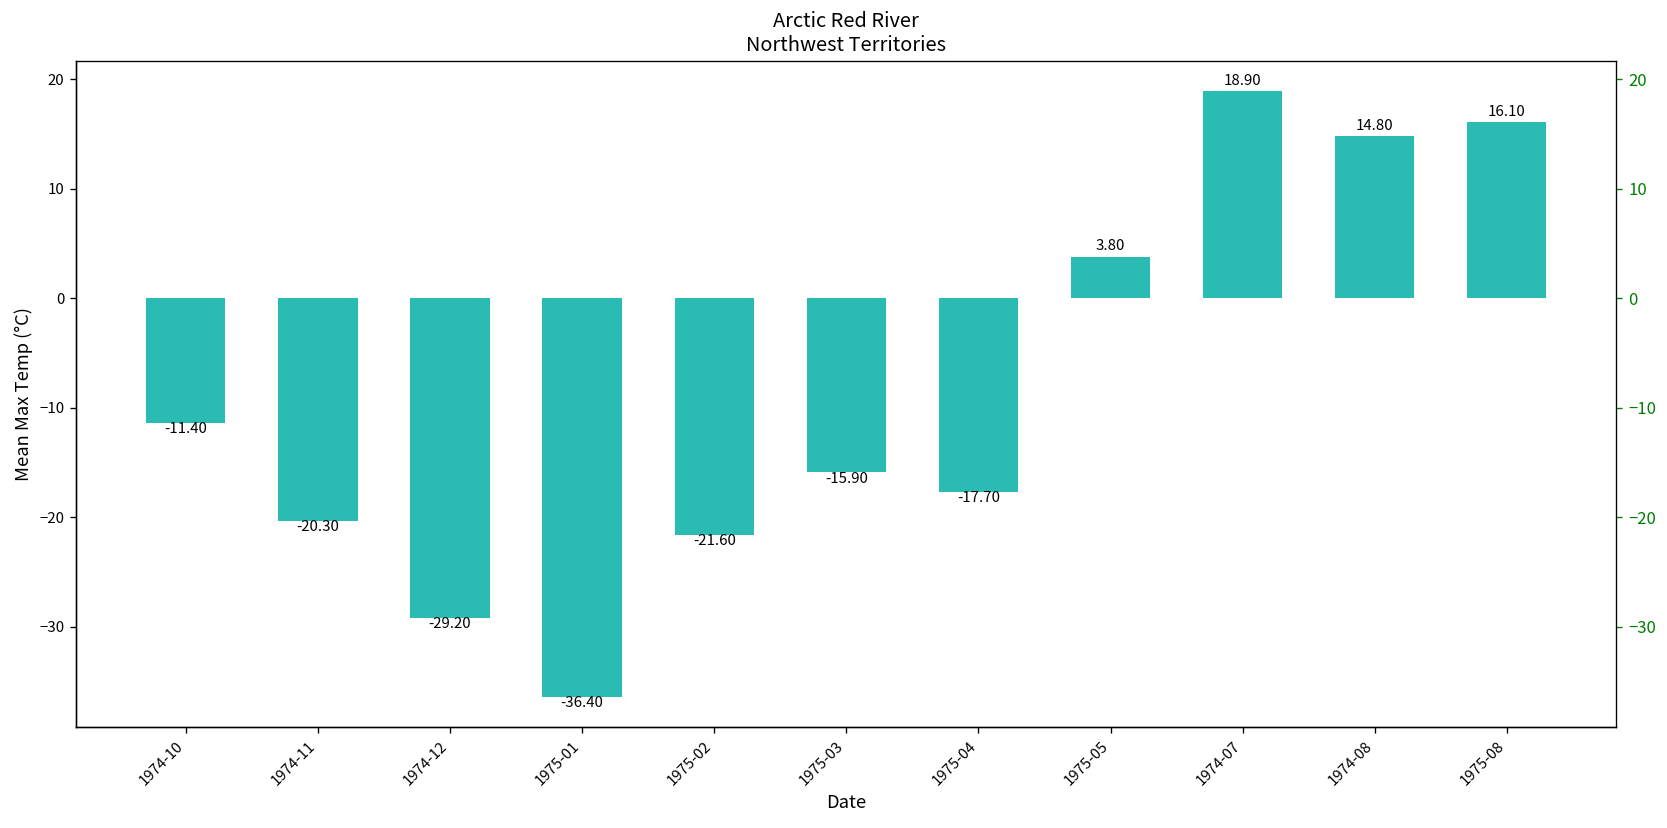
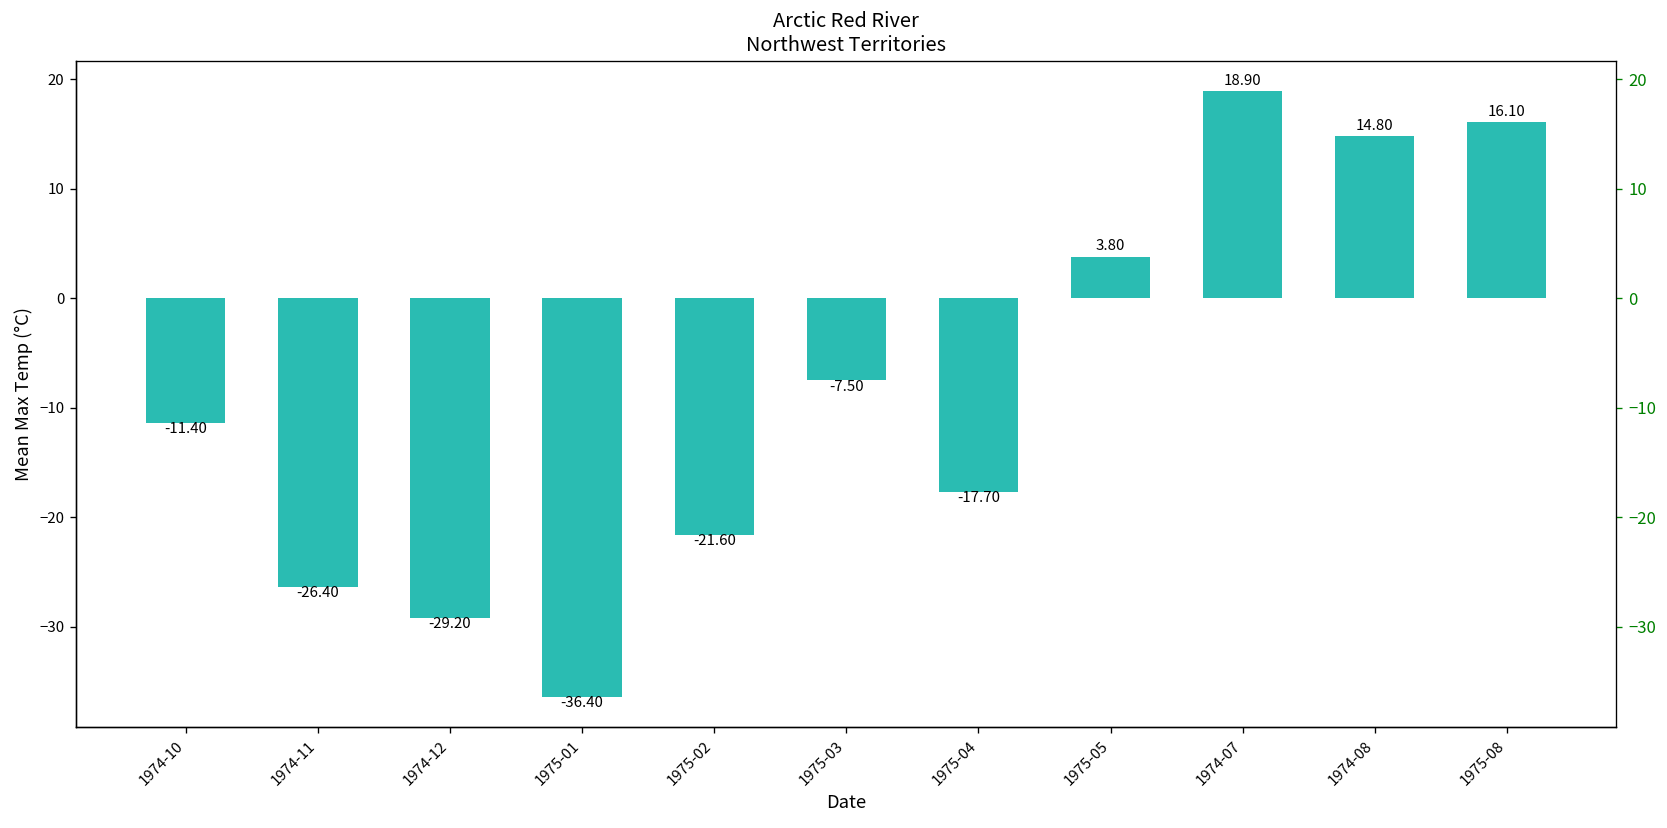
1974-11: -20.30 -> -26.40
1975-03: -15.90 -> -7.50
